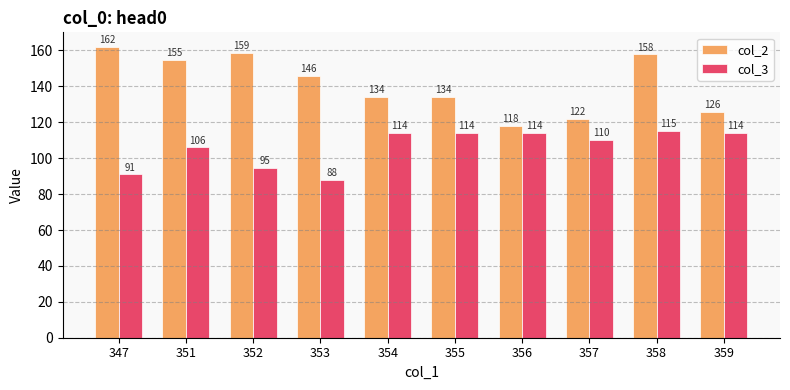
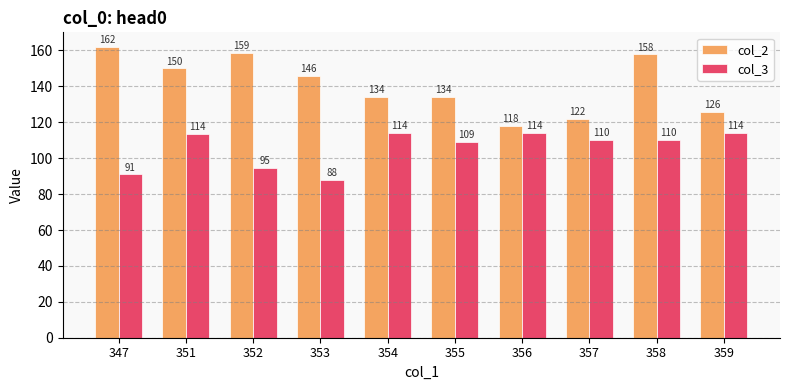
col_2, 351: 155 -> 150
col_3, 351: 106 -> 114
col_3, 355: 114 -> 109
col_3, 358: 115 -> 110
